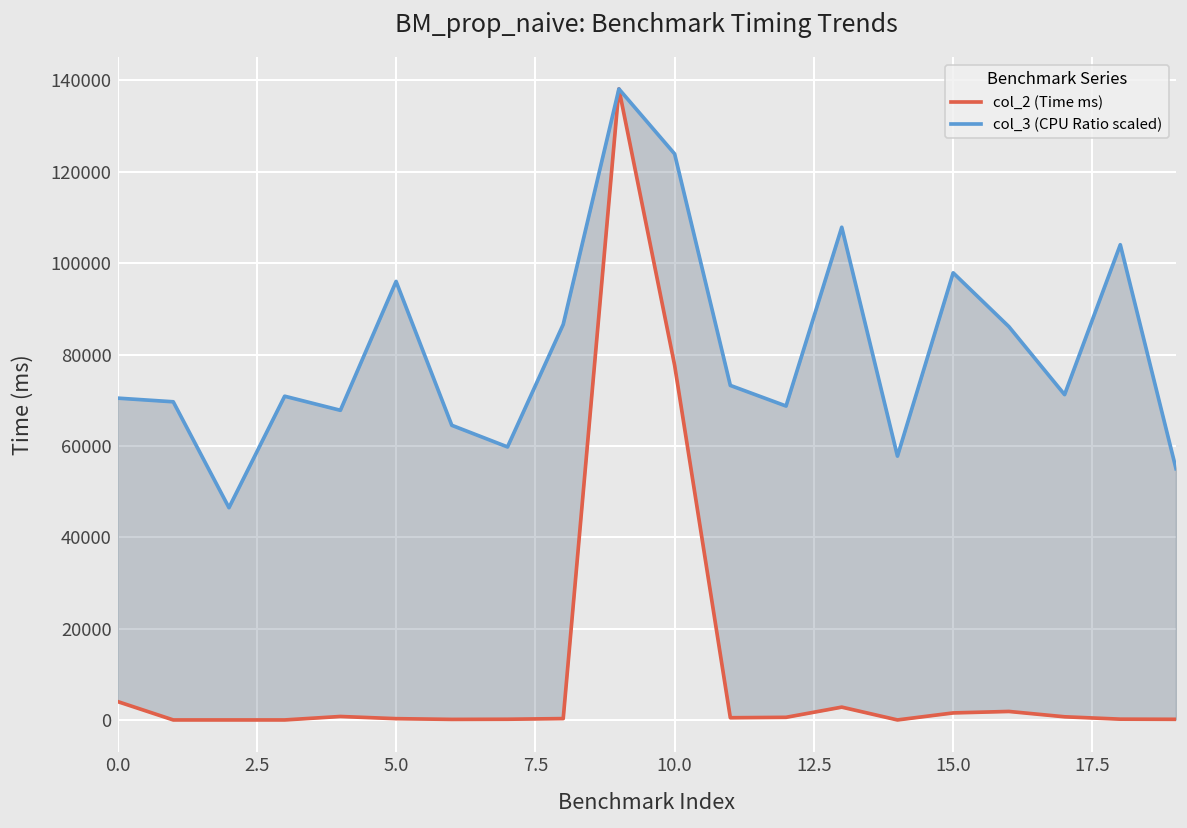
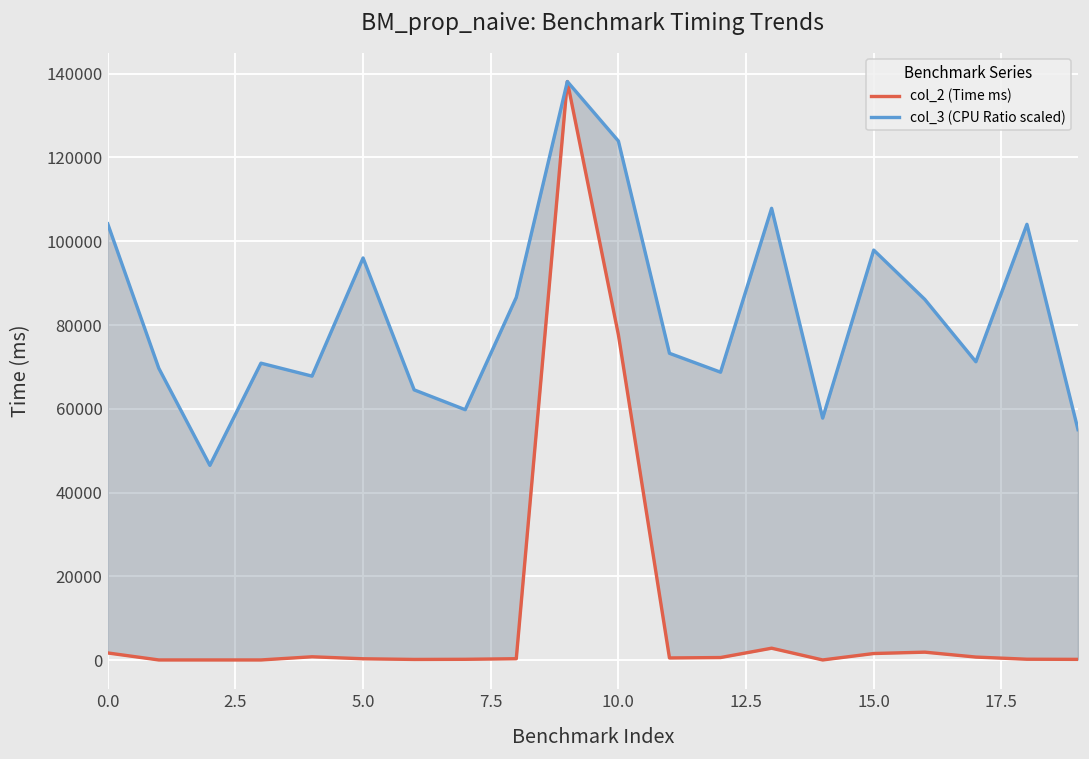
col_2 (Time ms), 0.0: 4000 -> 2000
col_3 (CPU Ratio scaled), 0.0: 70000 -> 104000
